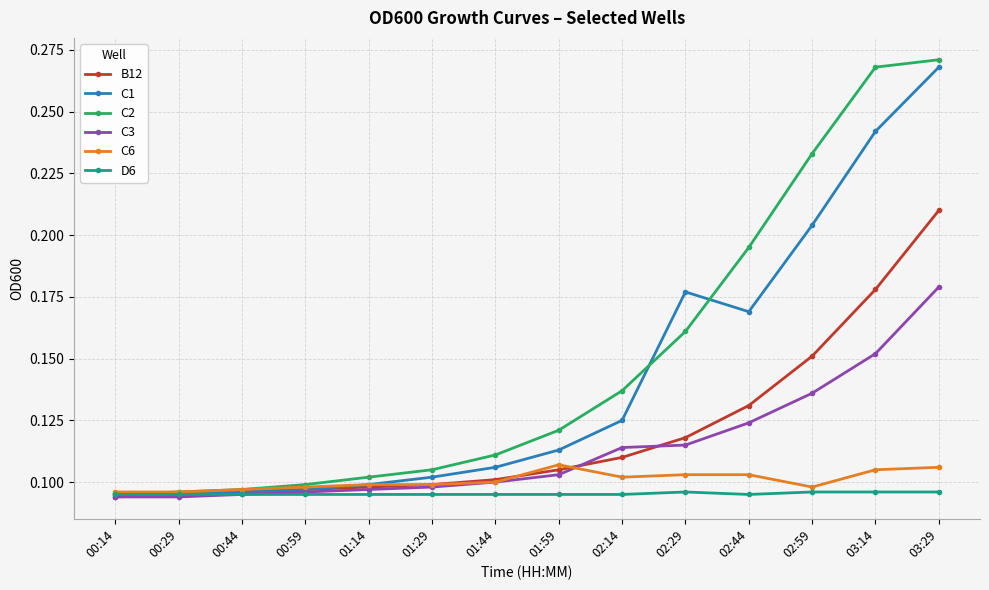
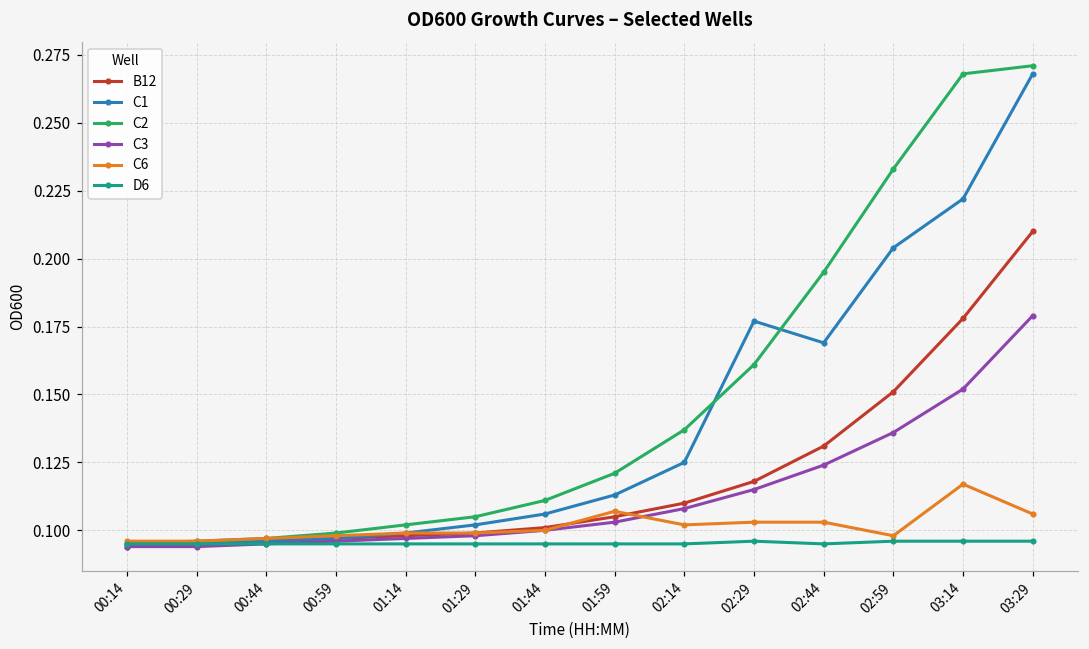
C3, 02:14: 0.114 -> 0.108
C1, 03:14: 0.242 -> 0.222
C6, 03:14: 0.105 -> 0.117
